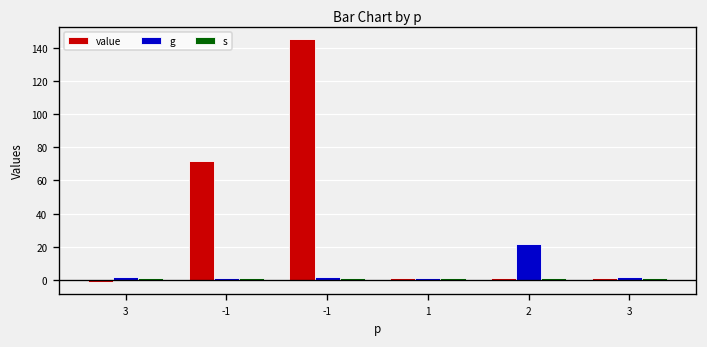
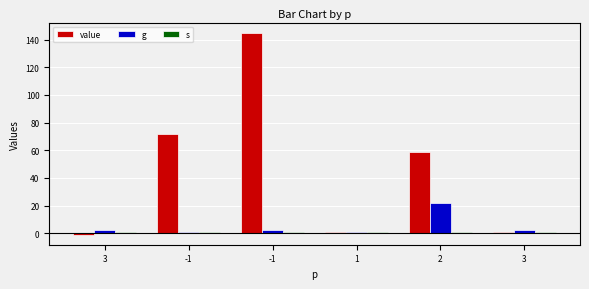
value, 2: 1 -> 59
